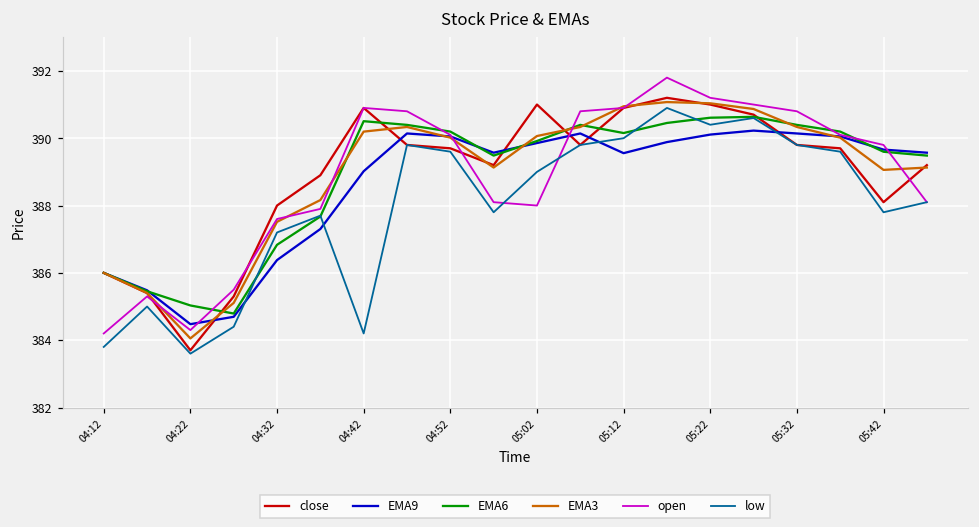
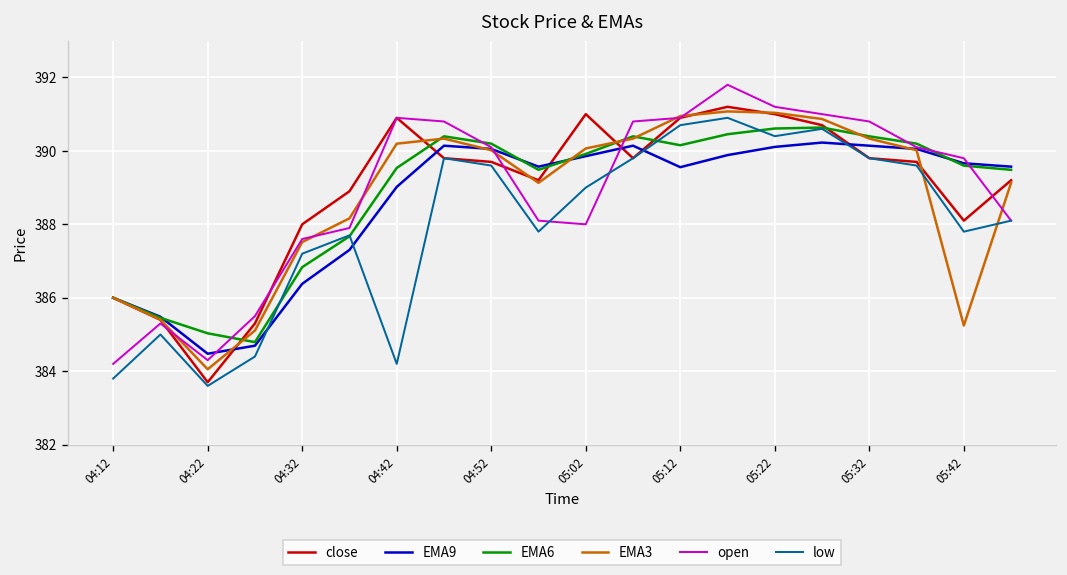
EMA6, 04:42: 390.5 -> 389.5
low, 05:12: 390.0 -> 390.7
EMA3, 05:42: 389.1 -> 385.2
